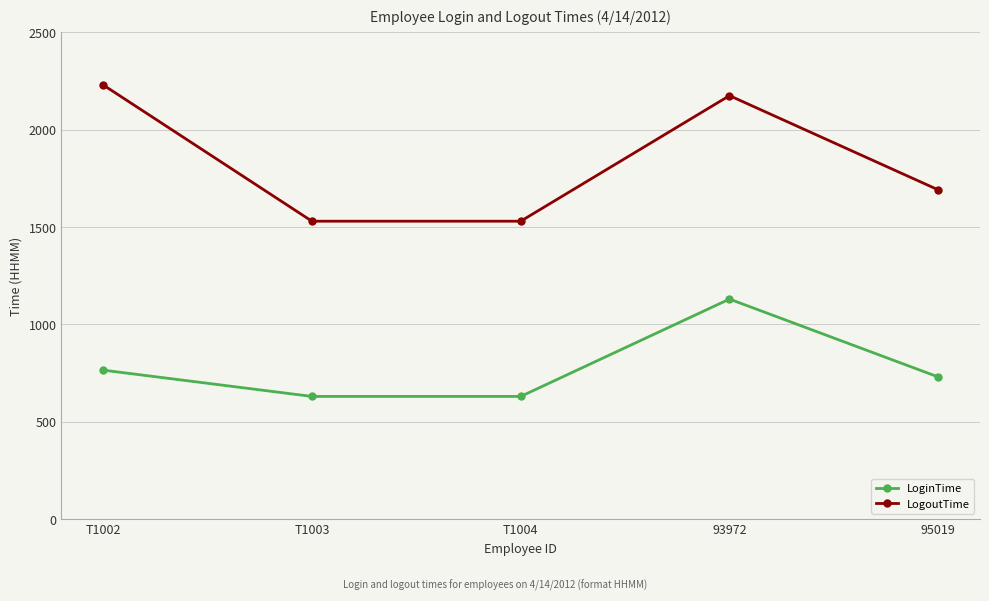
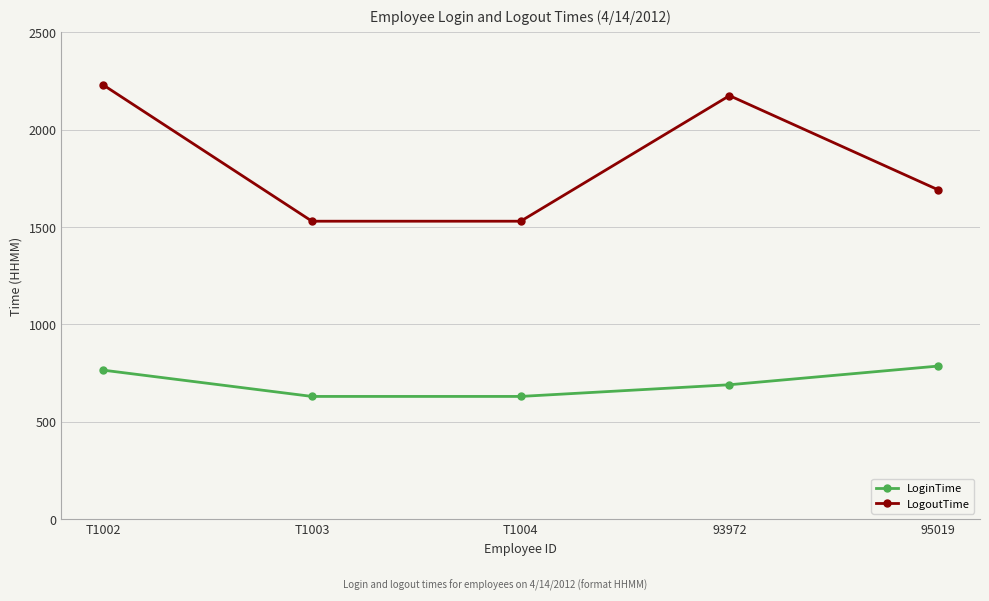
LoginTime, 93972: 1130 -> 690
LoginTime, 95019: 730 -> 790
